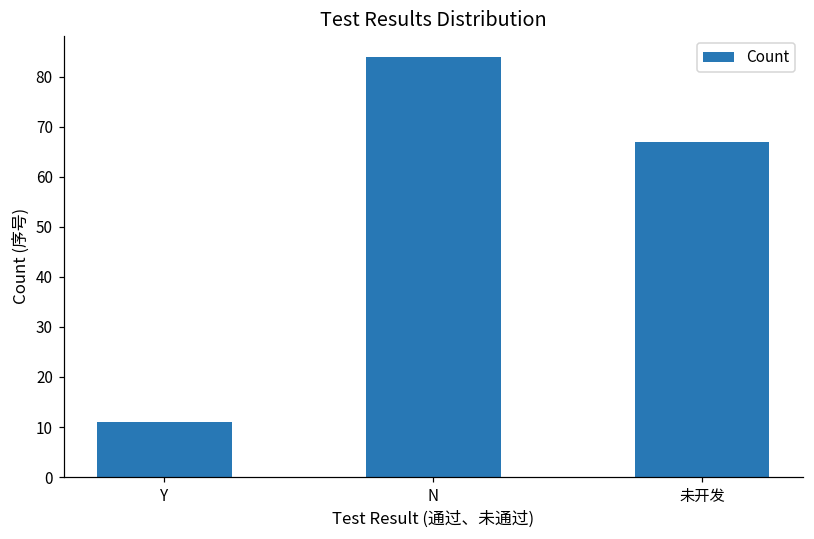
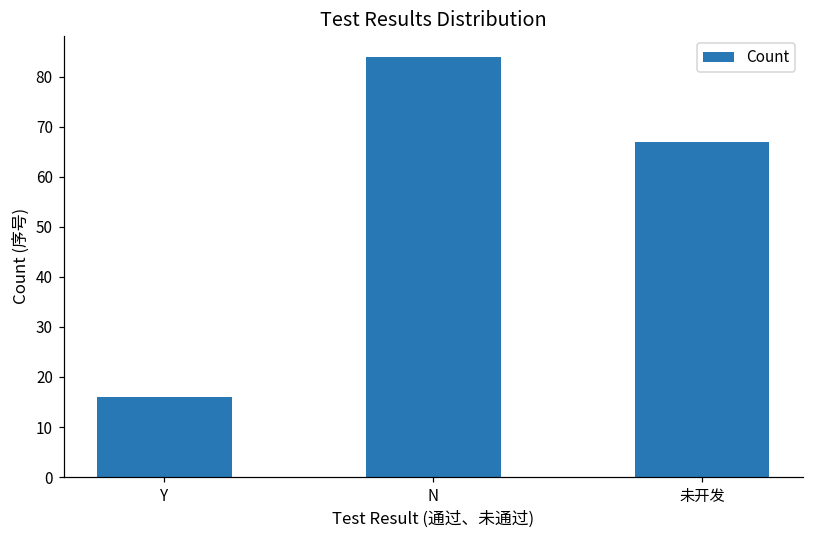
Y: 11 -> 16
